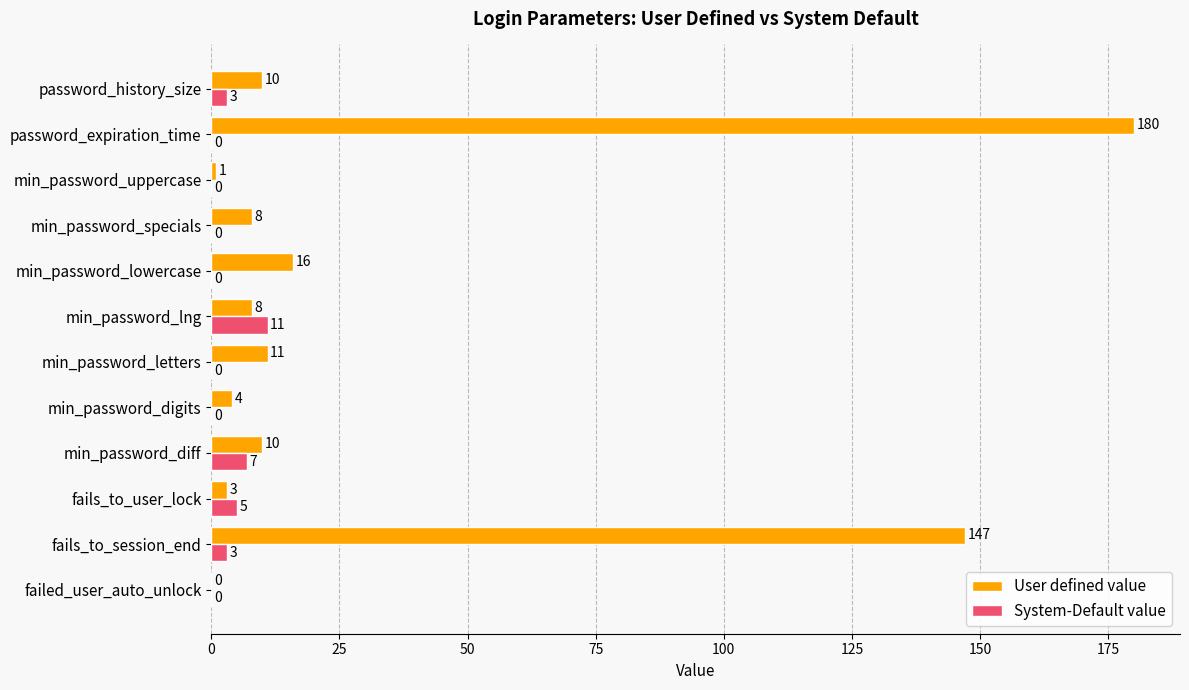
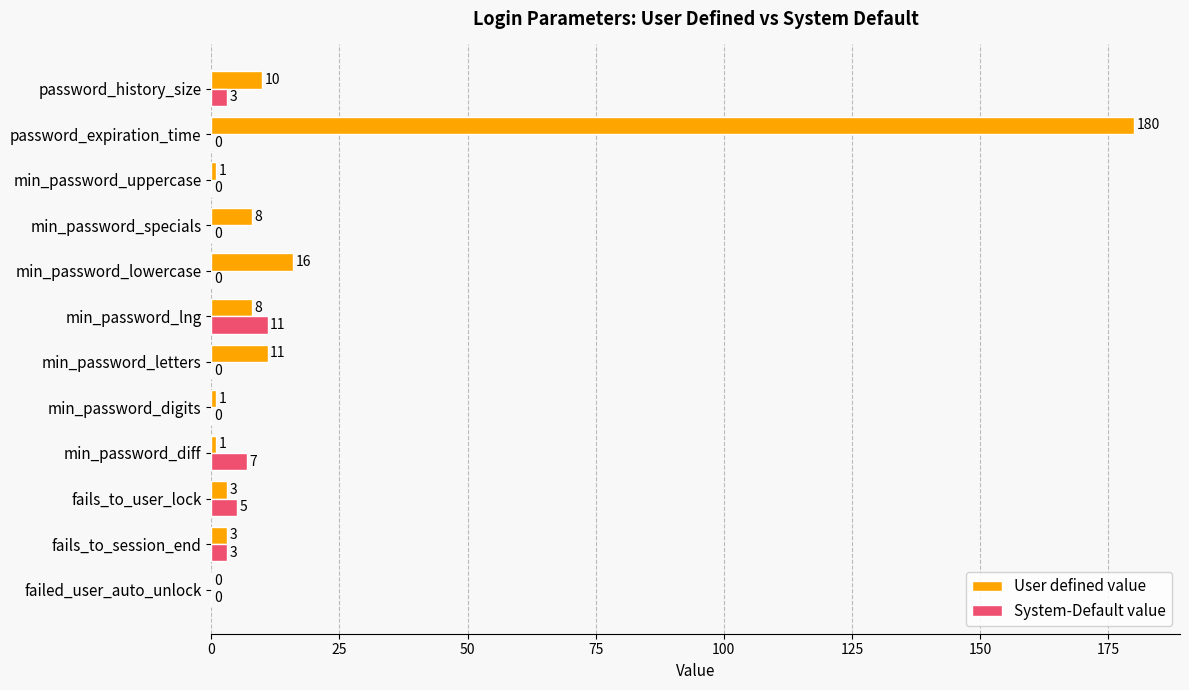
User defined value, min_password_digits: 4 -> 1
User defined value, min_password_diff: 10 -> 1
User defined value, fails_to_session_end: 147 -> 3
